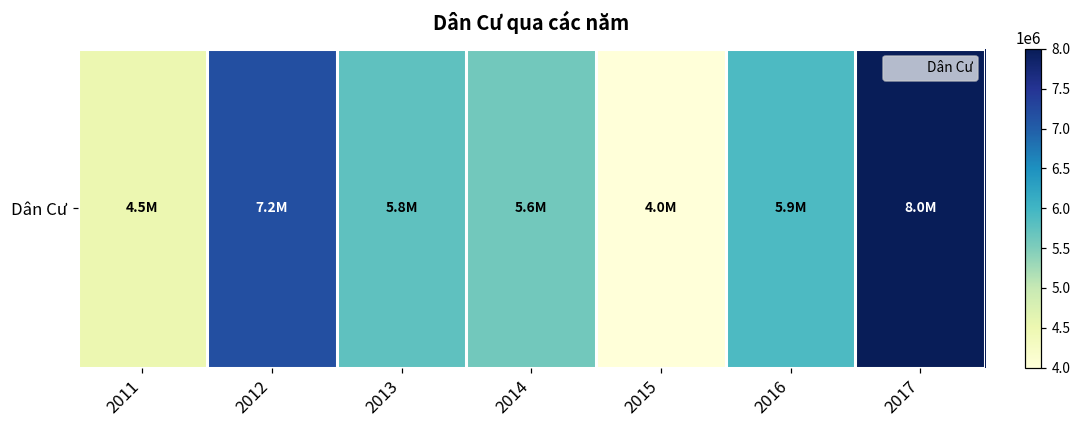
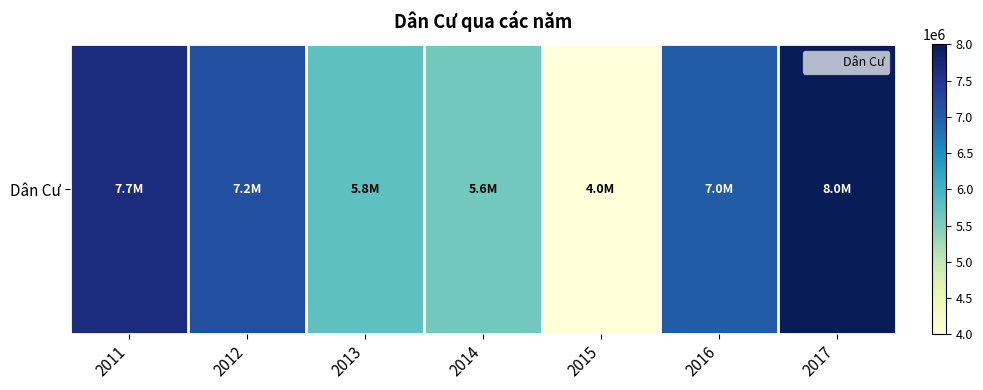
Dân Cư, 2011: 4.5M -> 7.7M
Dân Cư, 2016: 5.9M -> 7.0M
